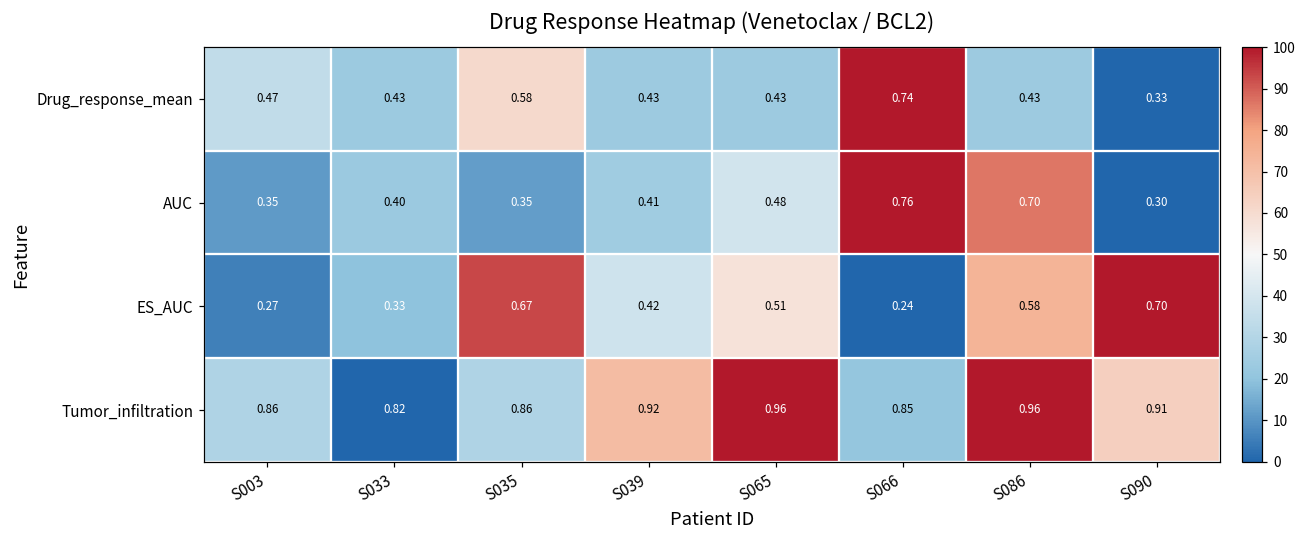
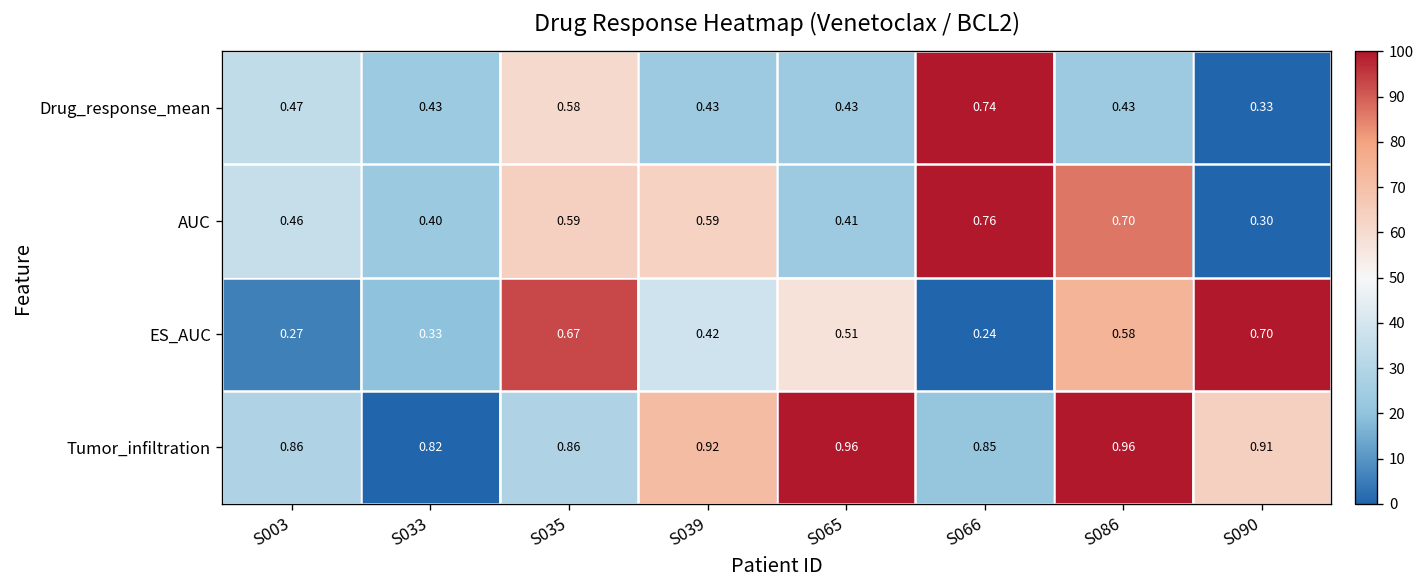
AUC, S003: 0.35 -> 0.46
AUC, S035: 0.35 -> 0.59
AUC, S039: 0.41 -> 0.59
AUC, S065: 0.48 -> 0.41
